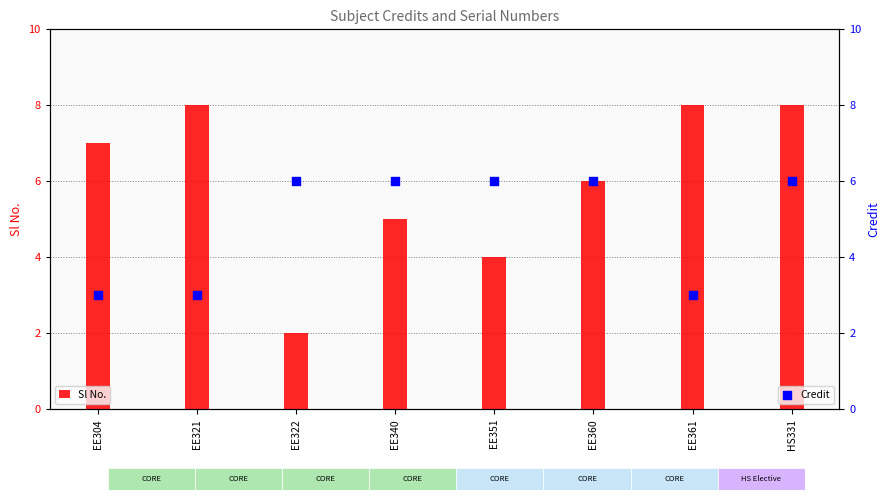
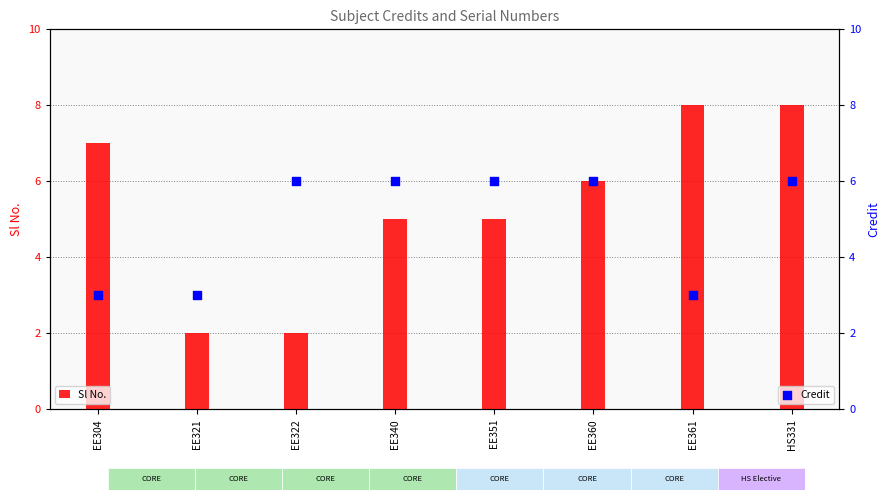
Sl No., EE321: 8 -> 2
Sl No., EE351: 4 -> 5
